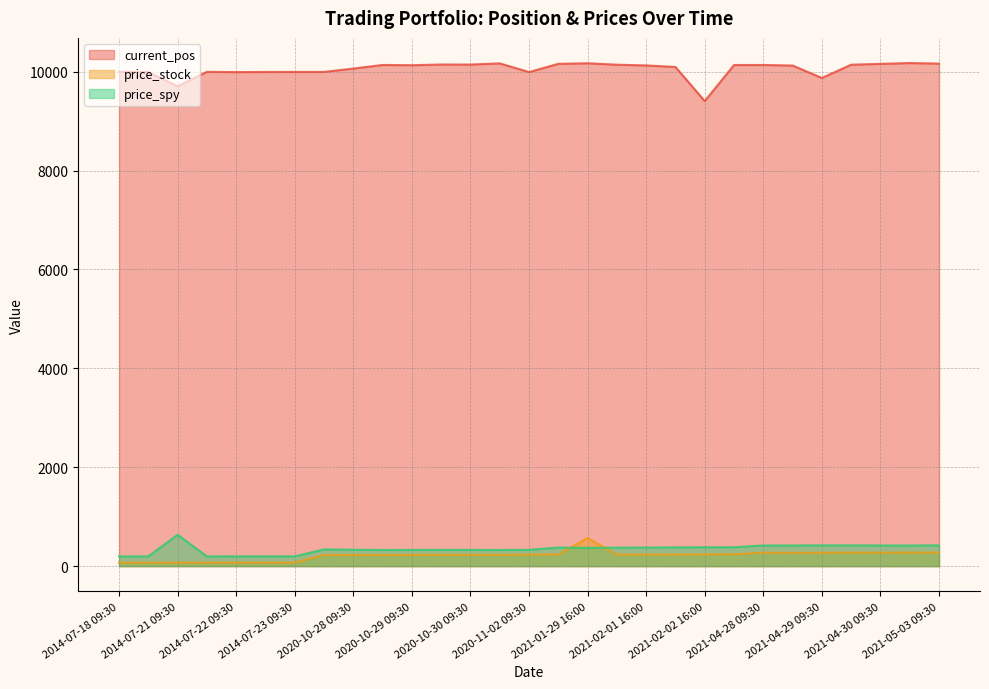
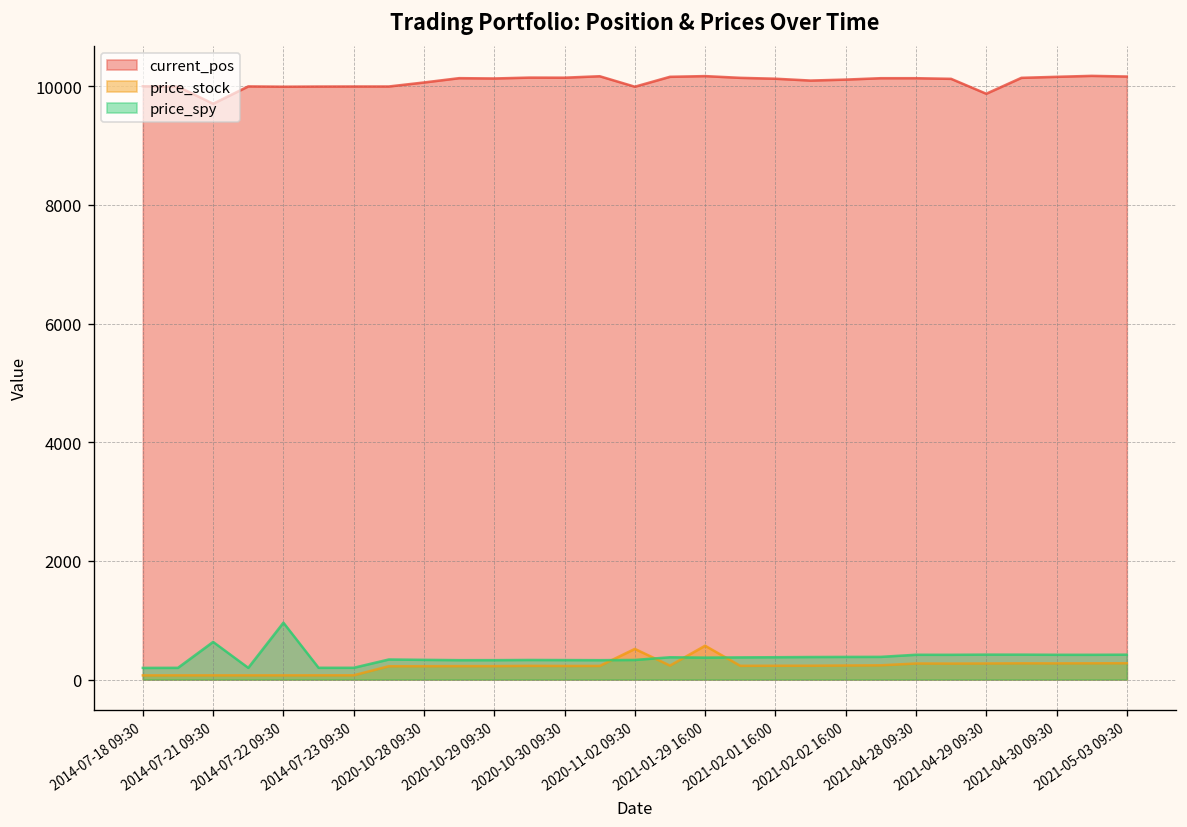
price_spy, 2014-07-22 09:30: 200 -> 1000
price_stock, 2020-11-02 09:30: 200 -> 500
current_pos, 2021-02-02 16:00: 9400 -> 10100
